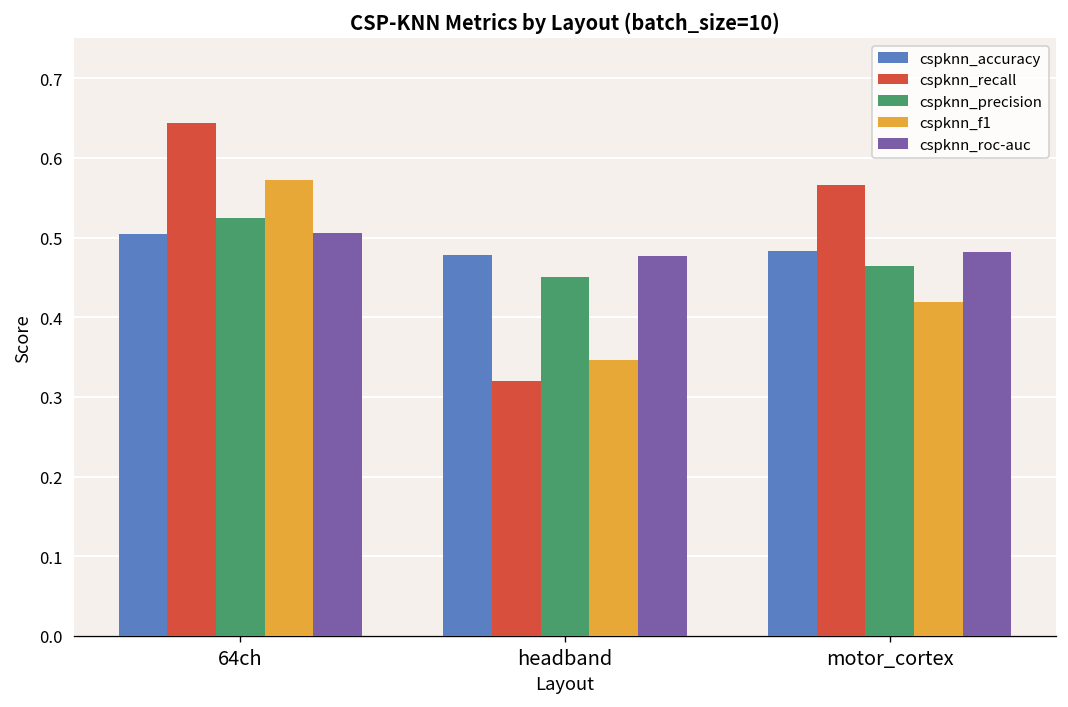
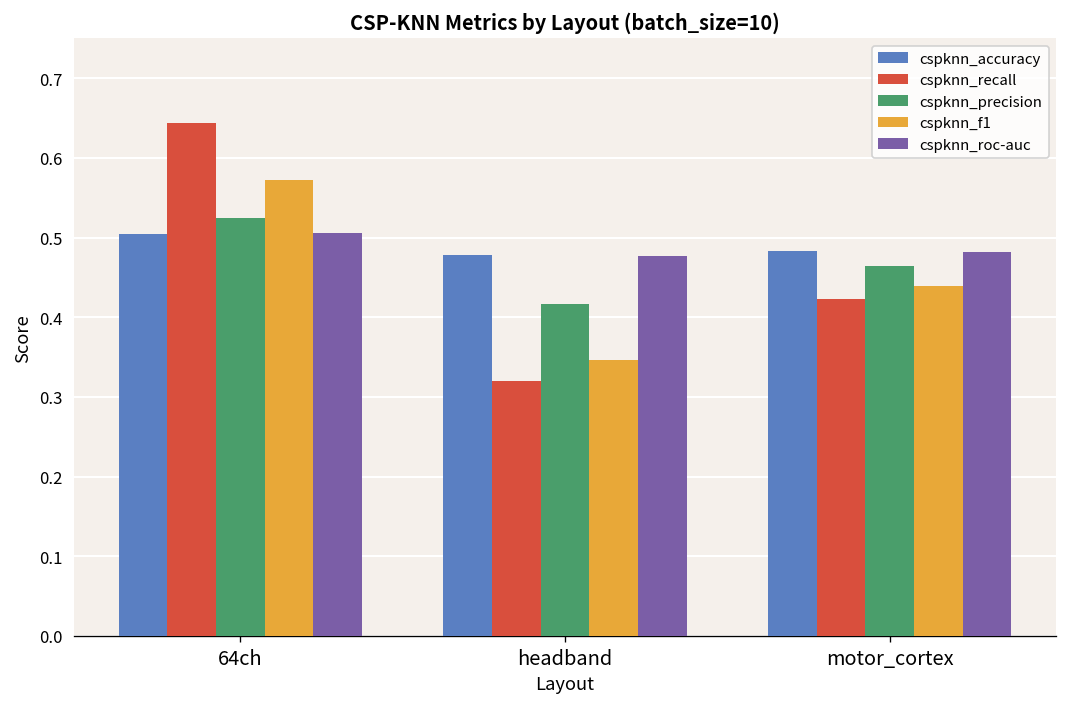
cspknn_precision, headband: 0.45 -> 0.42
cspknn_recall, motor_cortex: 0.57 -> 0.42
cspknn_f1, motor_cortex: 0.42 -> 0.44
